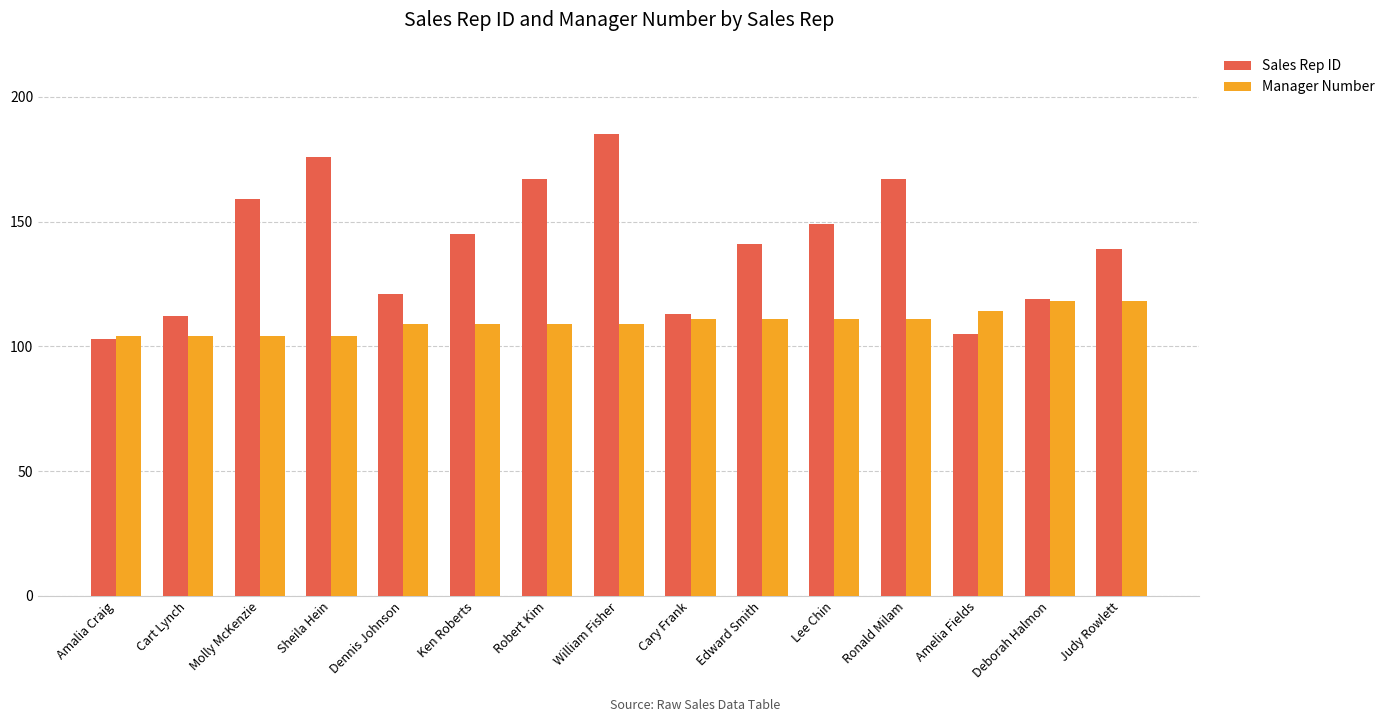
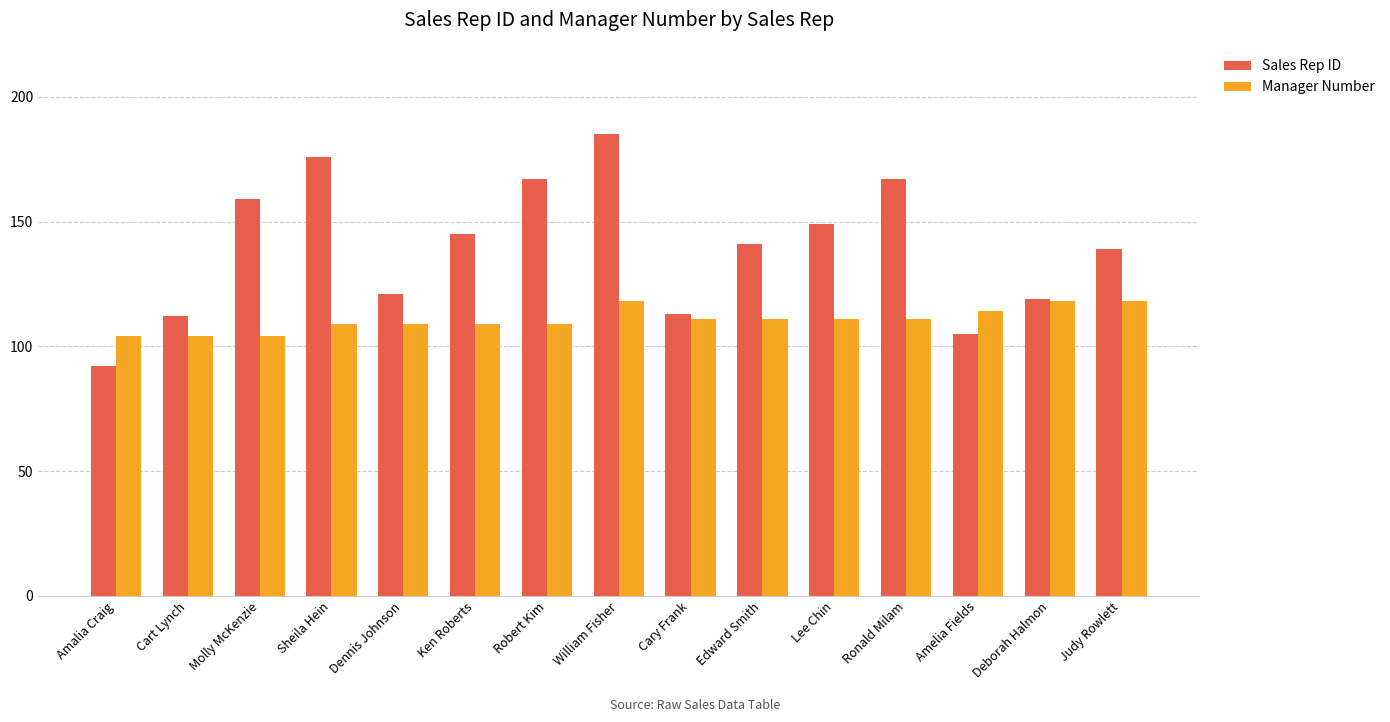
Sales Rep ID, Amalia Craig: 103 -> 92
Manager Number, Sheila Hein: 104 -> 109
Manager Number, William Fisher: 109 -> 118
